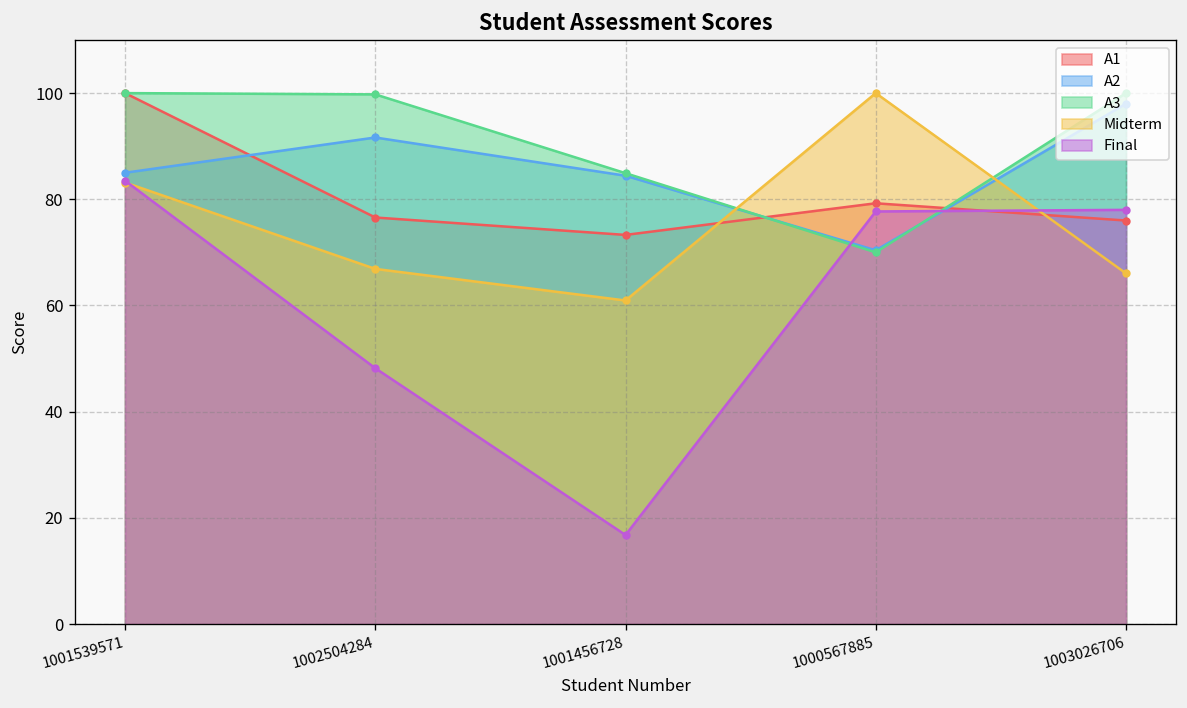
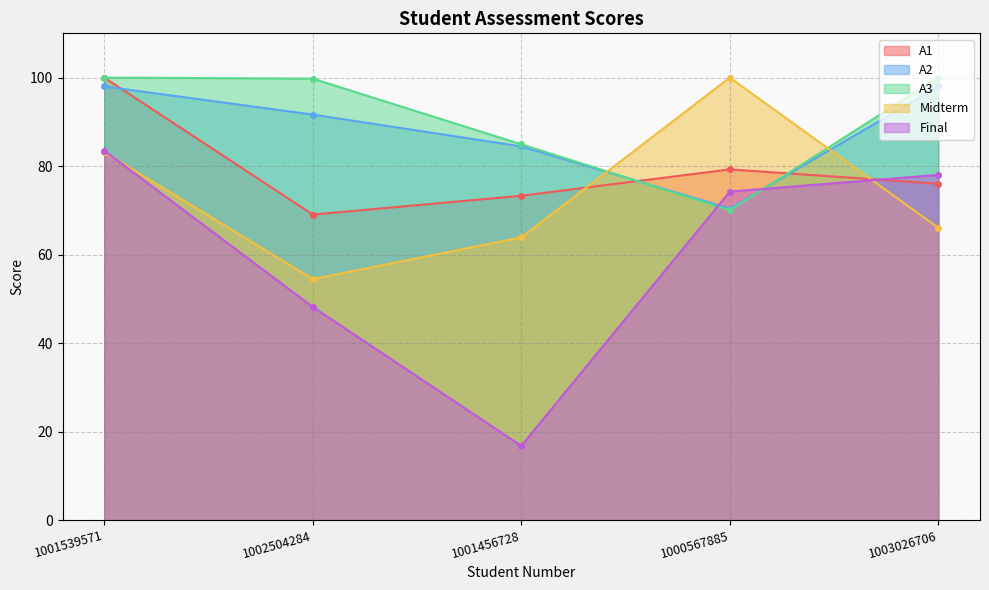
A2, 1001539571: 85 -> 98
A1, 1002504284: 77 -> 69
Midterm, 1002504284: 67 -> 54
Midterm, 1001456728: 61 -> 64
Final, 1000567885: 78 -> 74
